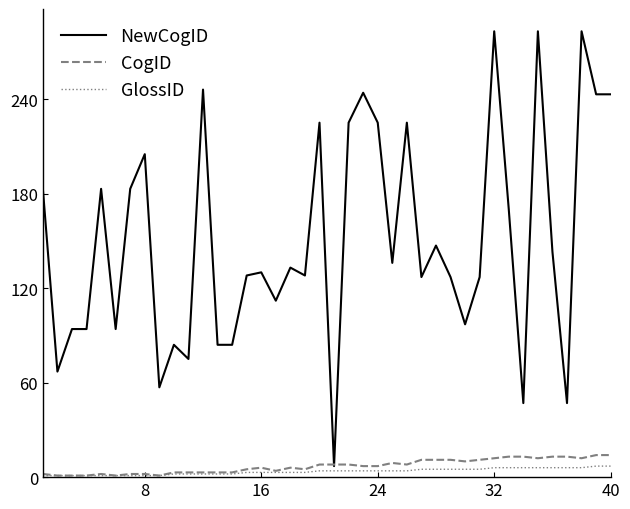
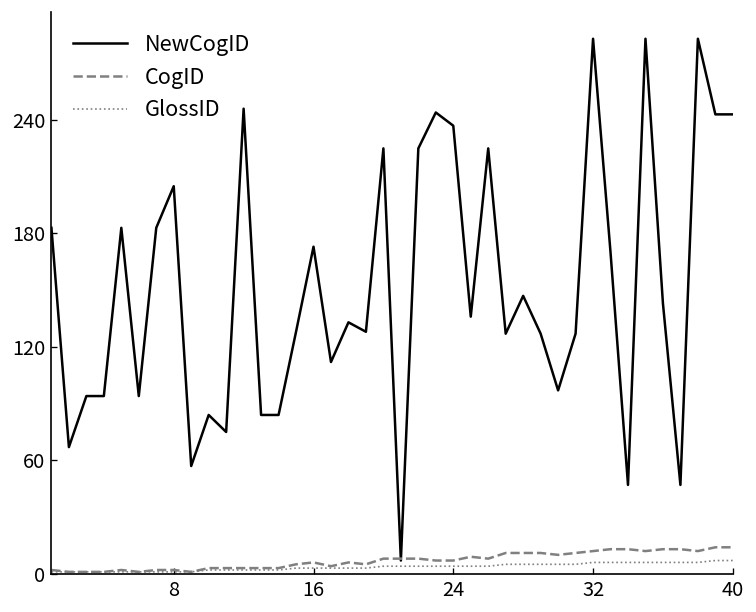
NewCogID, 16: 130 -> 173
NewCogID, 24: 225 -> 237
